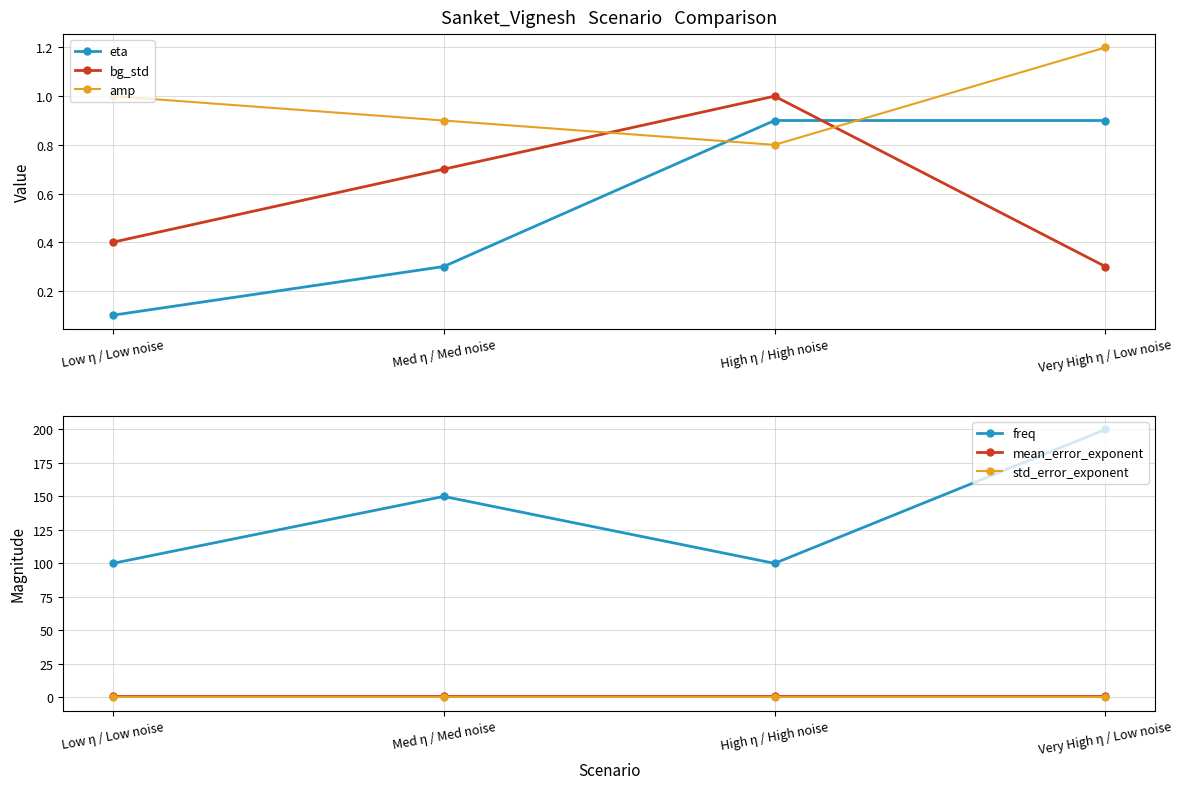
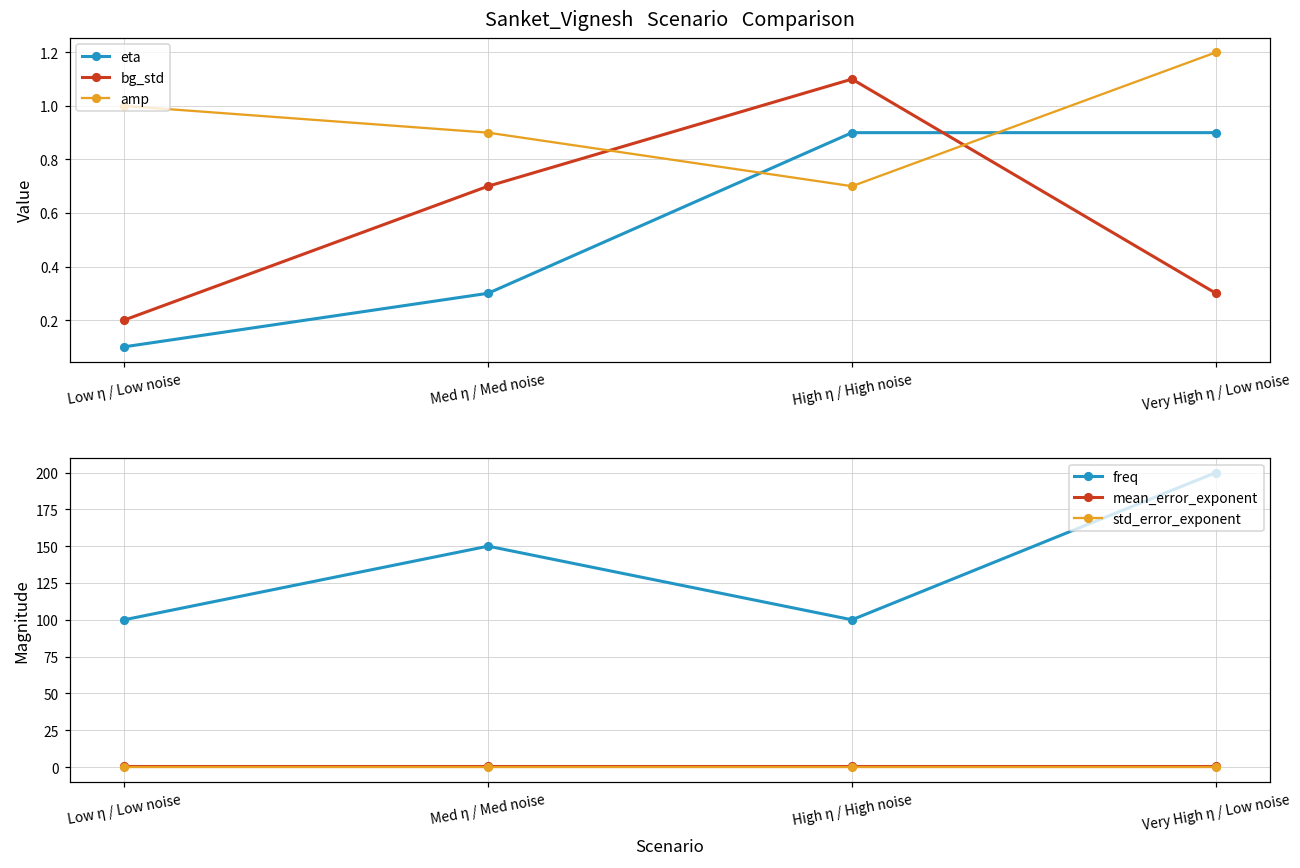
Sanket_Vignesh Scenario Comparison, bg_std, Low η / Low noise: 0.4 -> 0.2
Sanket_Vignesh Scenario Comparison, bg_std, High η / High noise: 1.0 -> 1.1
Sanket_Vignesh Scenario Comparison, amp, High η / High noise: 0.8 -> 0.7
